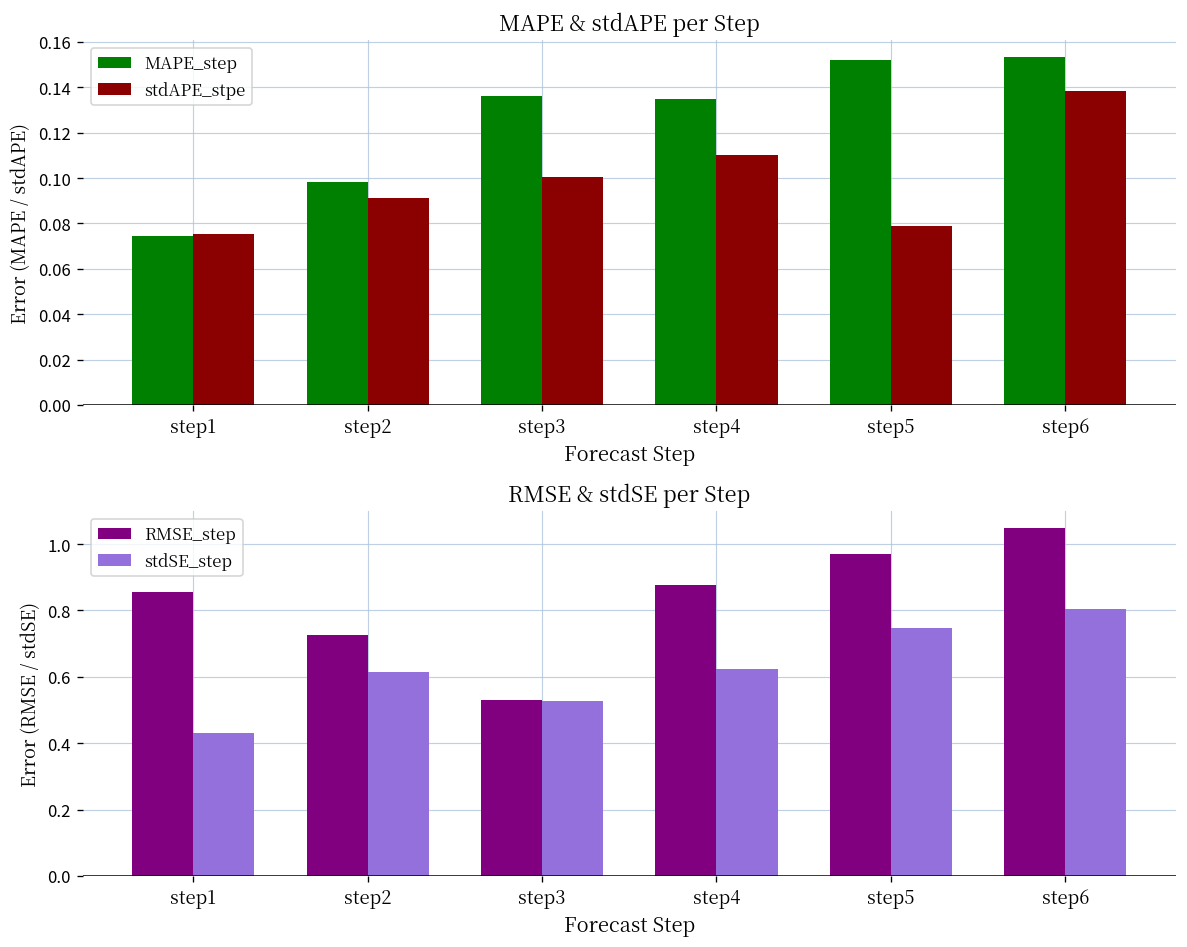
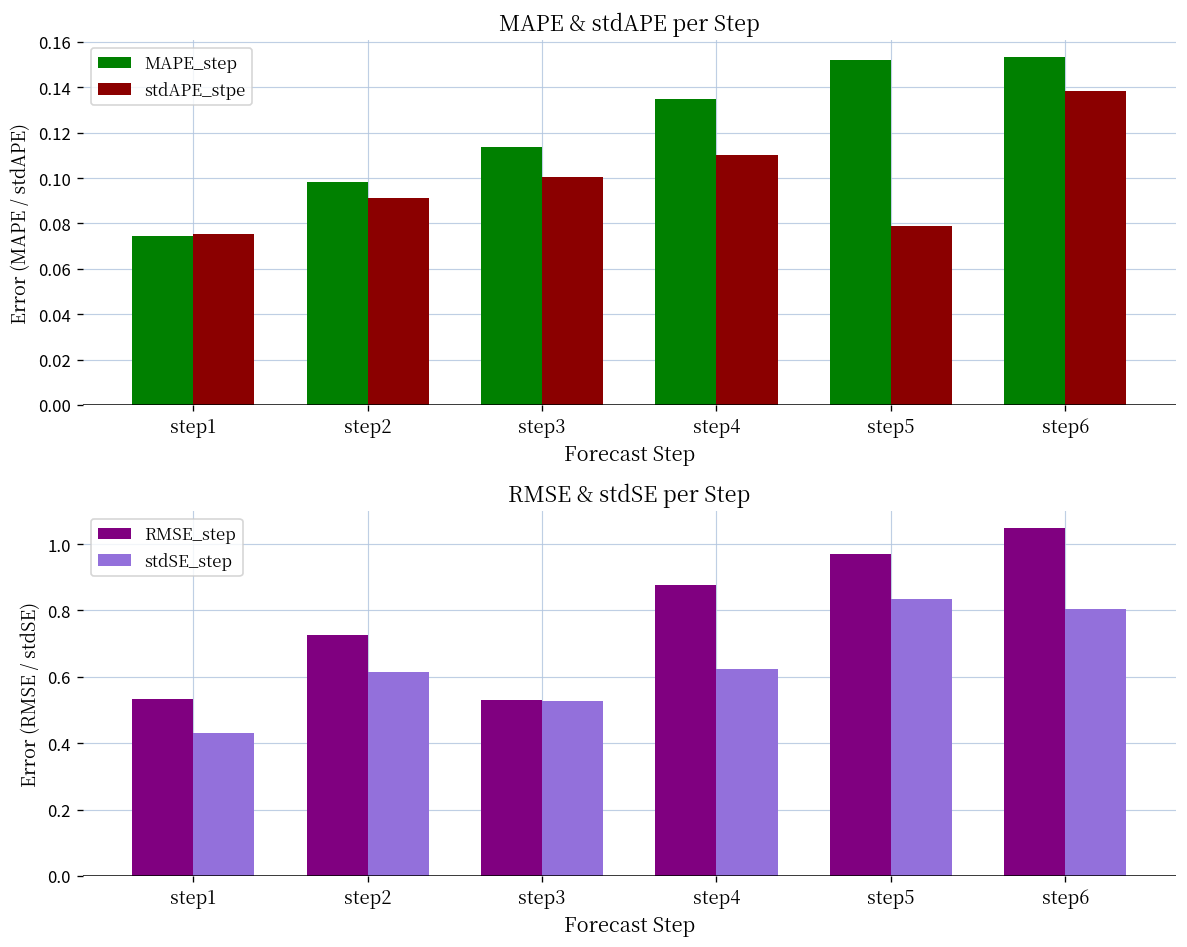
MAPE & stdAPE per Step, MAPE_step, step3: 0.136 -> 0.113
RMSE & stdSE per Step, RMSE_step, step1: 0.86 -> 0.53
RMSE & stdSE per Step, stdSE_step, step5: 0.75 -> 0.84
